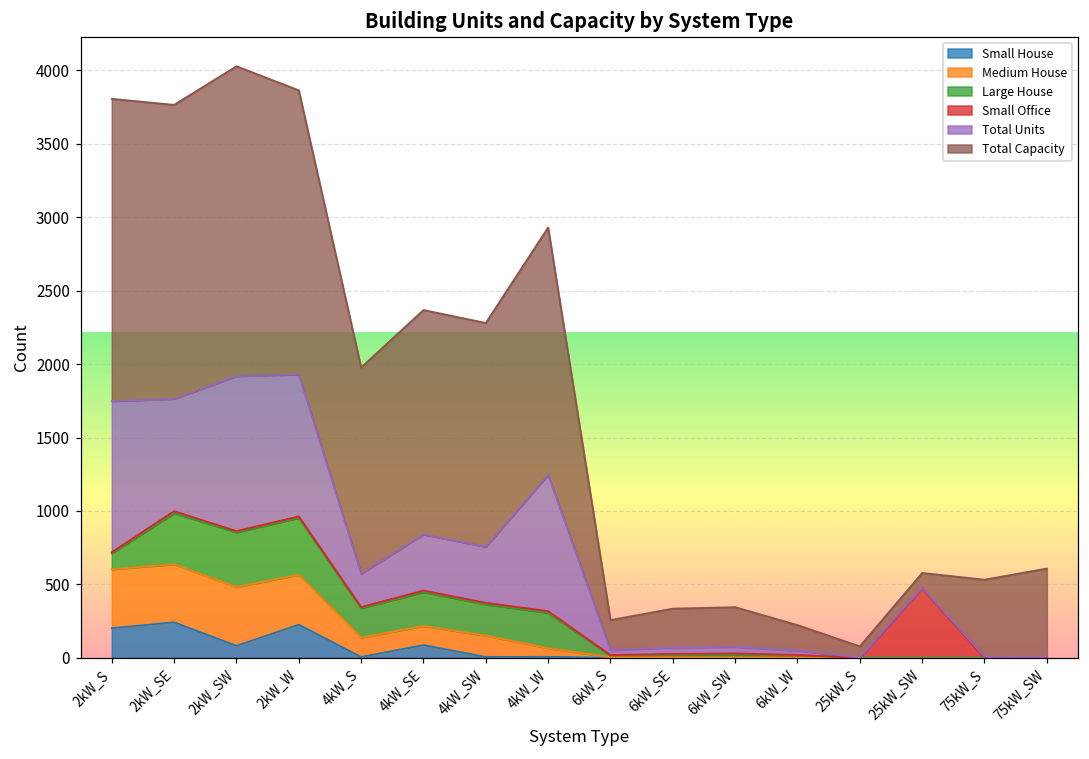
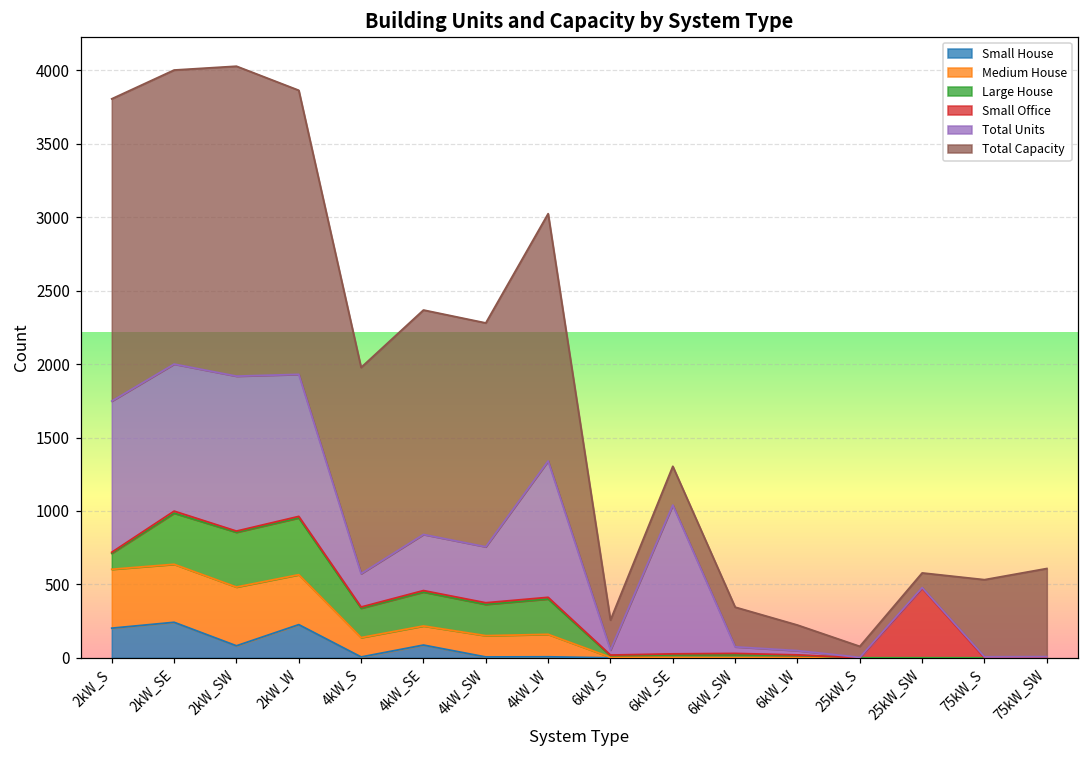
Total Units, 2kW_SE: 760 -> 1000
Medium House, 4kW_W: 60 -> 150
Total Units, 6kW_SE: 40 -> 1010
